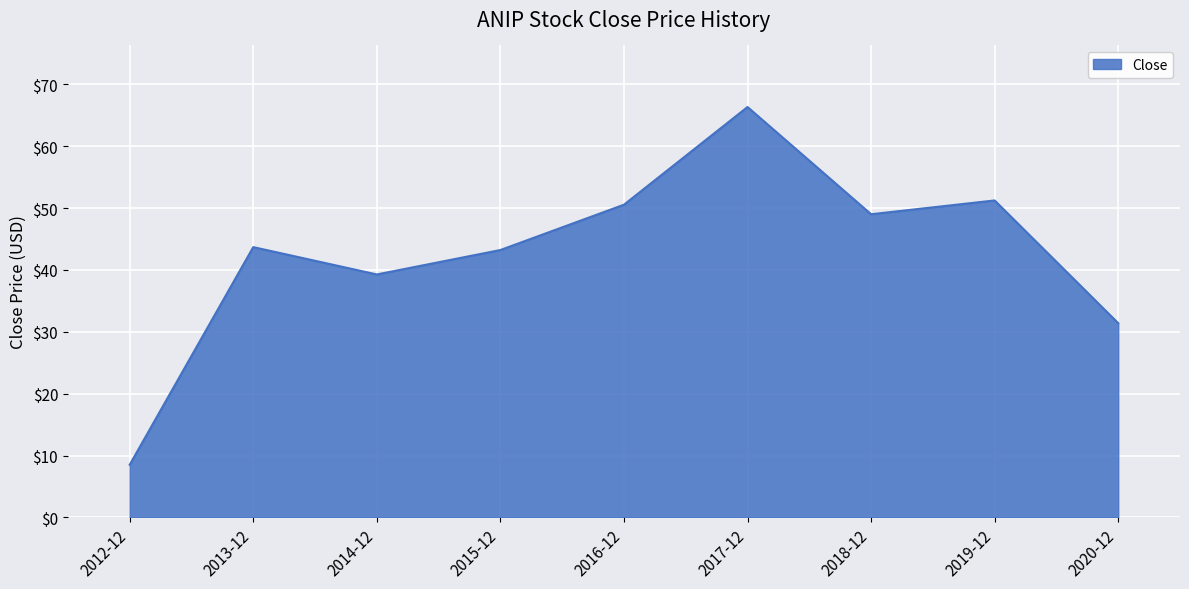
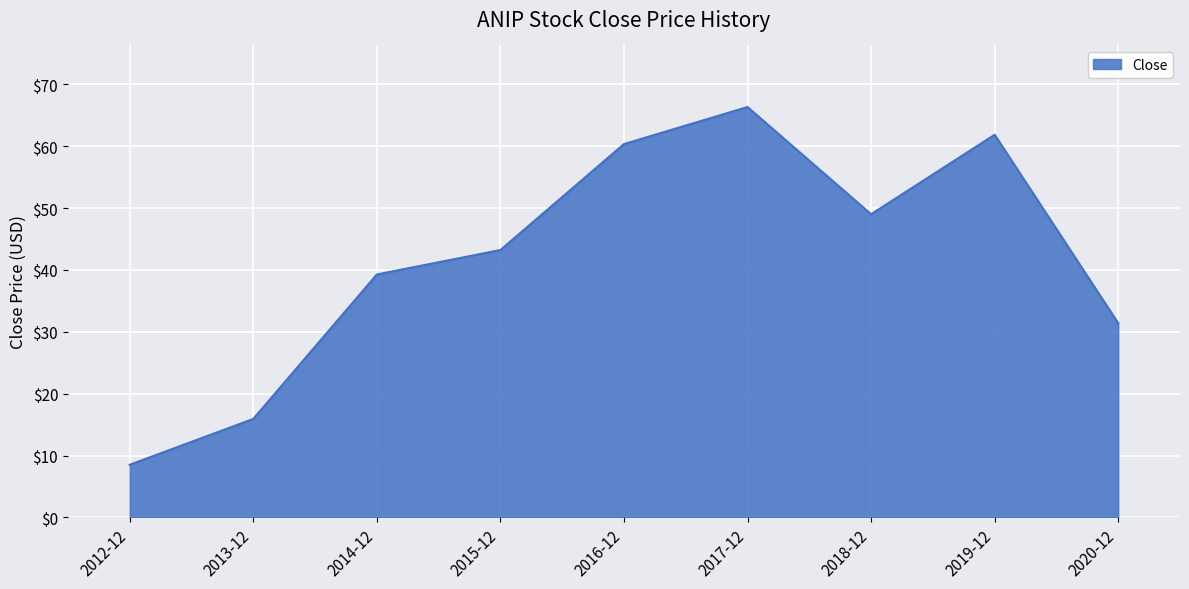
2013-12: $44 -> $16
2016-12: $51 -> $60
2019-12: $51 -> $62
